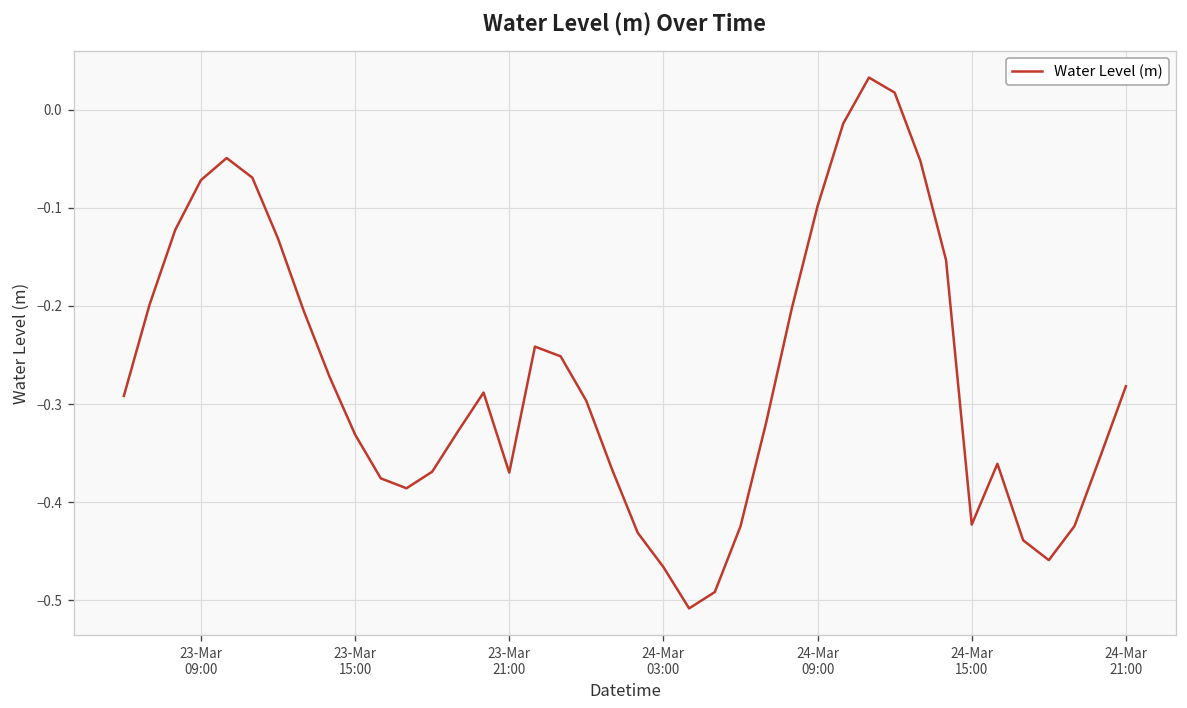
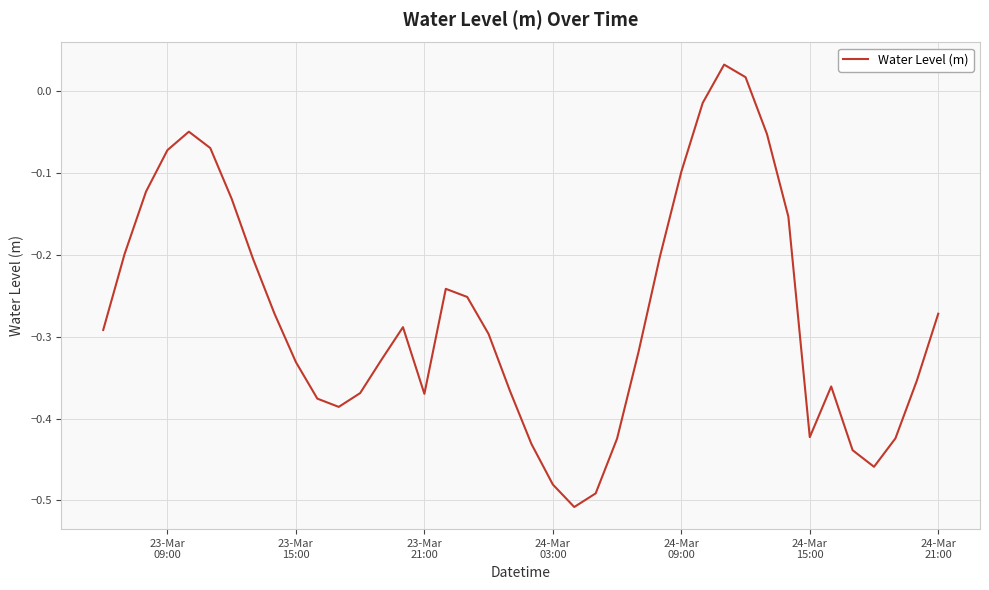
24-Mar 03:00: -0.47 -> -0.48
24-Mar 21:00: -0.28 -> -0.27
